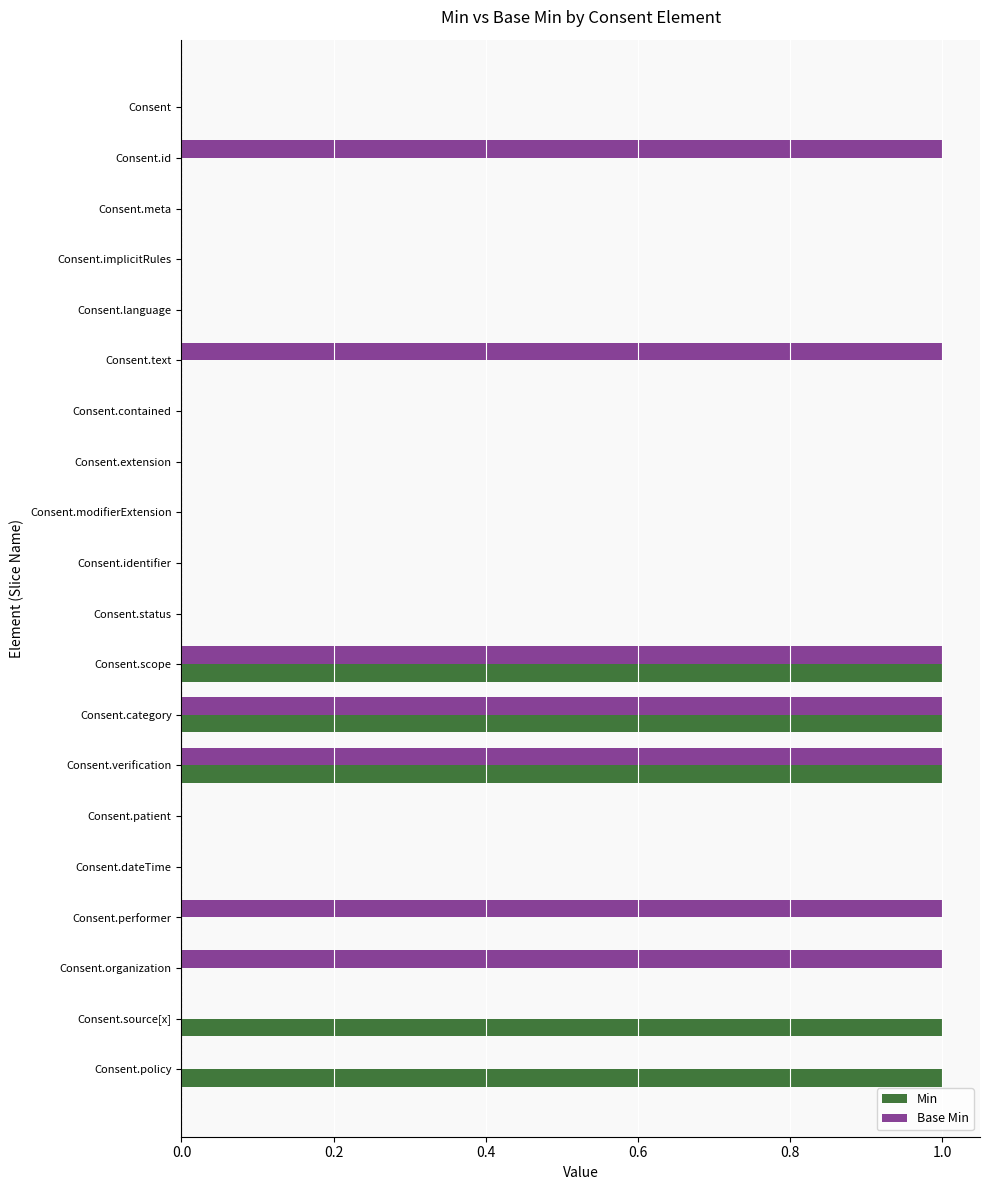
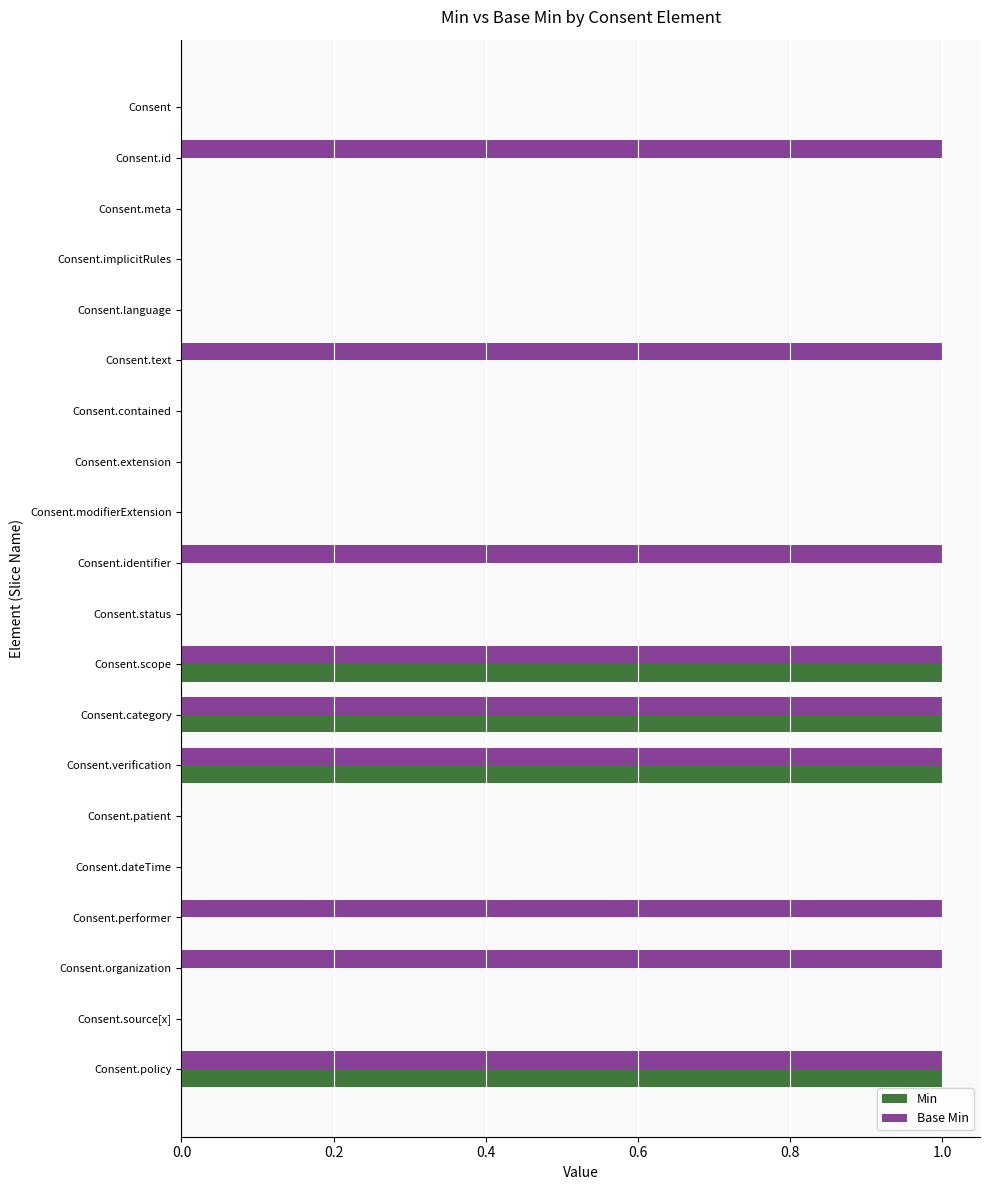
Base Min, Consent.identifier: 0 -> 1
Min, Consent.source[x]: 1 -> 0
Base Min, Consent.policy: 0 -> 1
